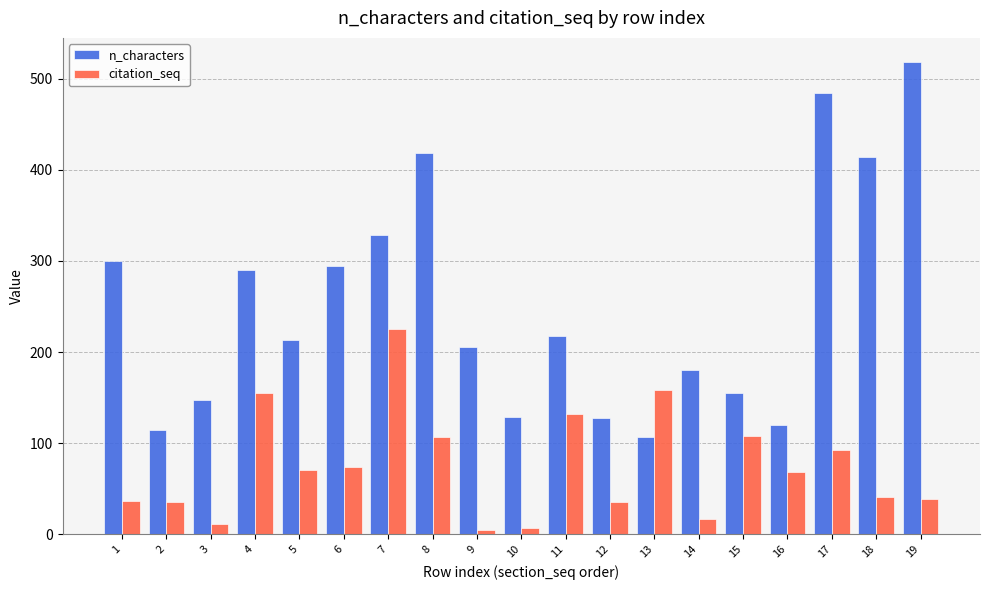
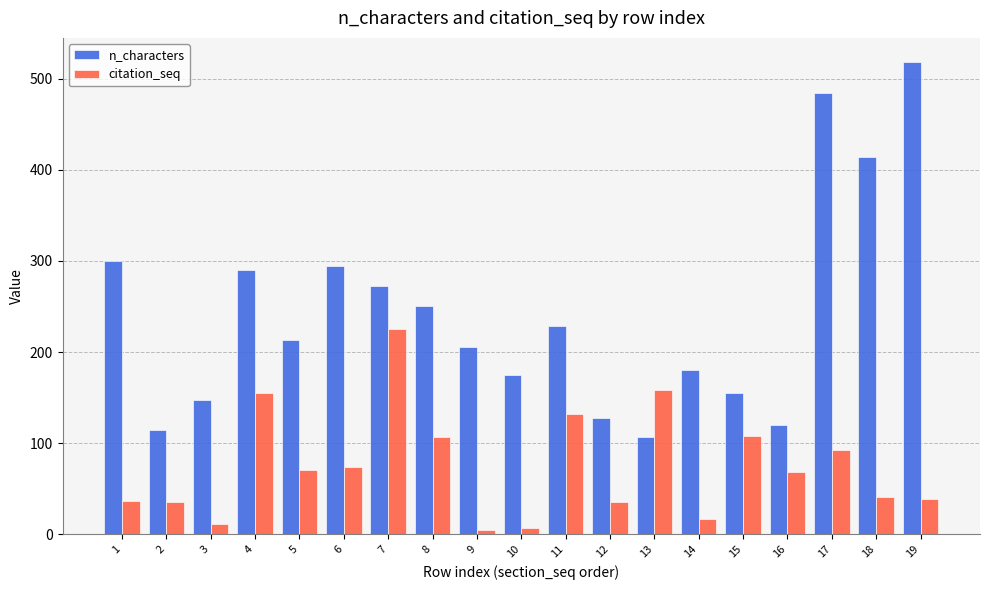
n_characters, 7: 330 -> 270
n_characters, 8: 420 -> 250
n_characters, 10: 130 -> 180
n_characters, 11: 220 -> 230
